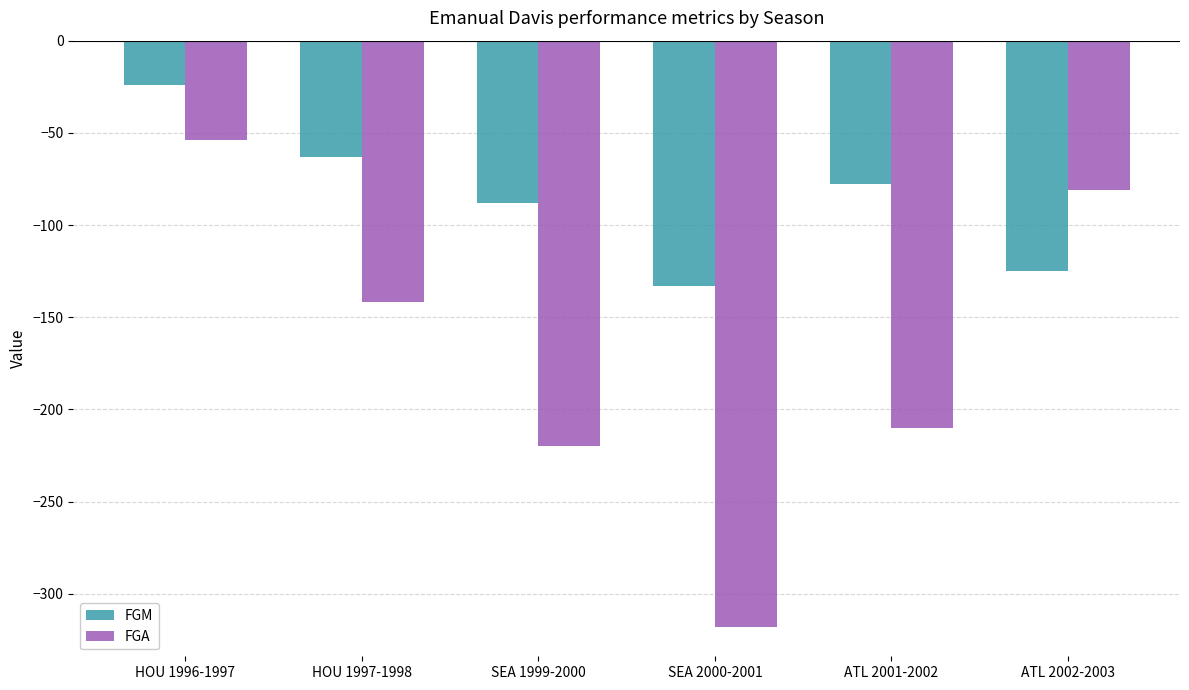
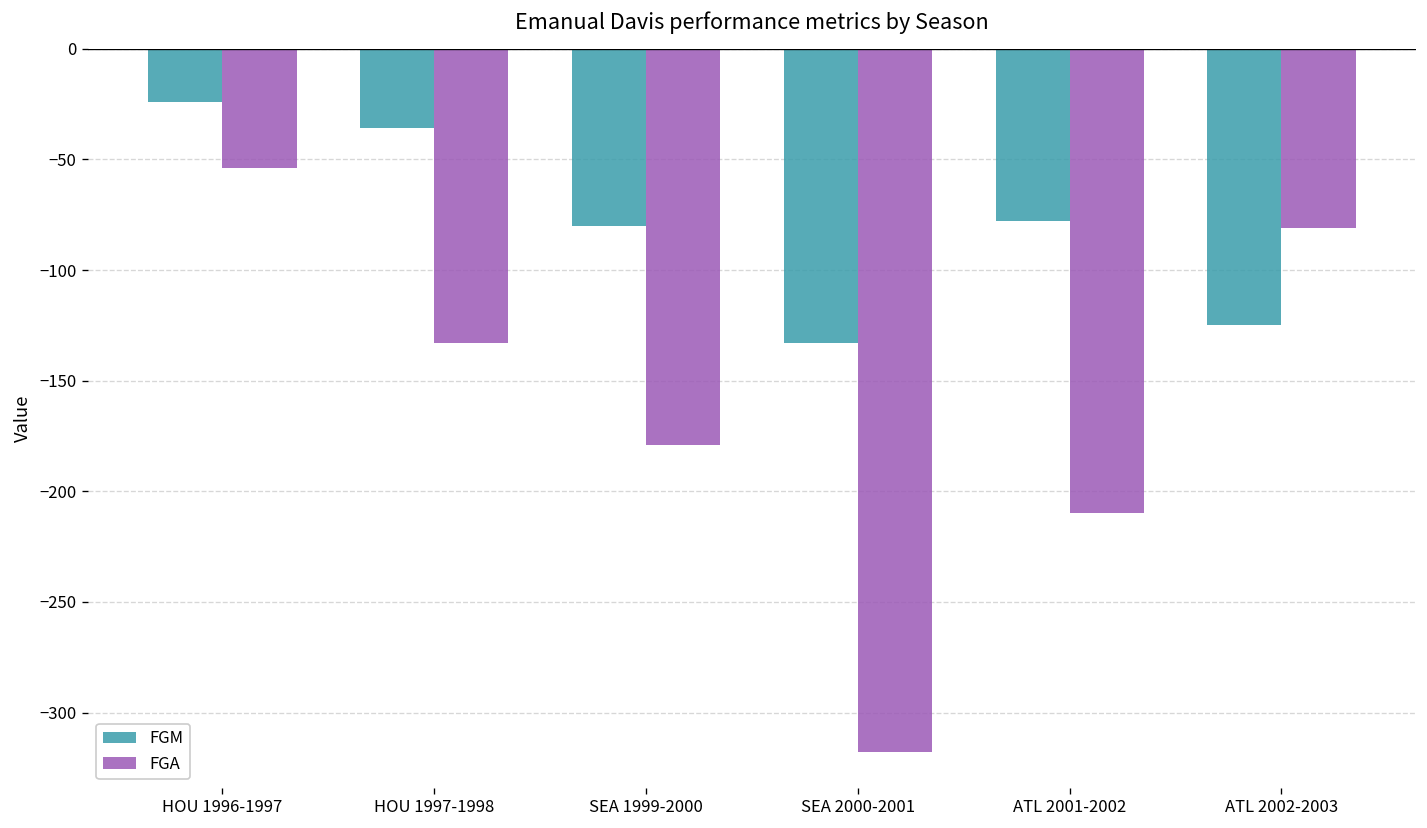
FGM, HOU 1997-1998: -63 -> -36
FGA, HOU 1997-1998: -142 -> -133
FGM, SEA 1999-2000: -88 -> -80
FGA, SEA 1999-2000: -220 -> -179
